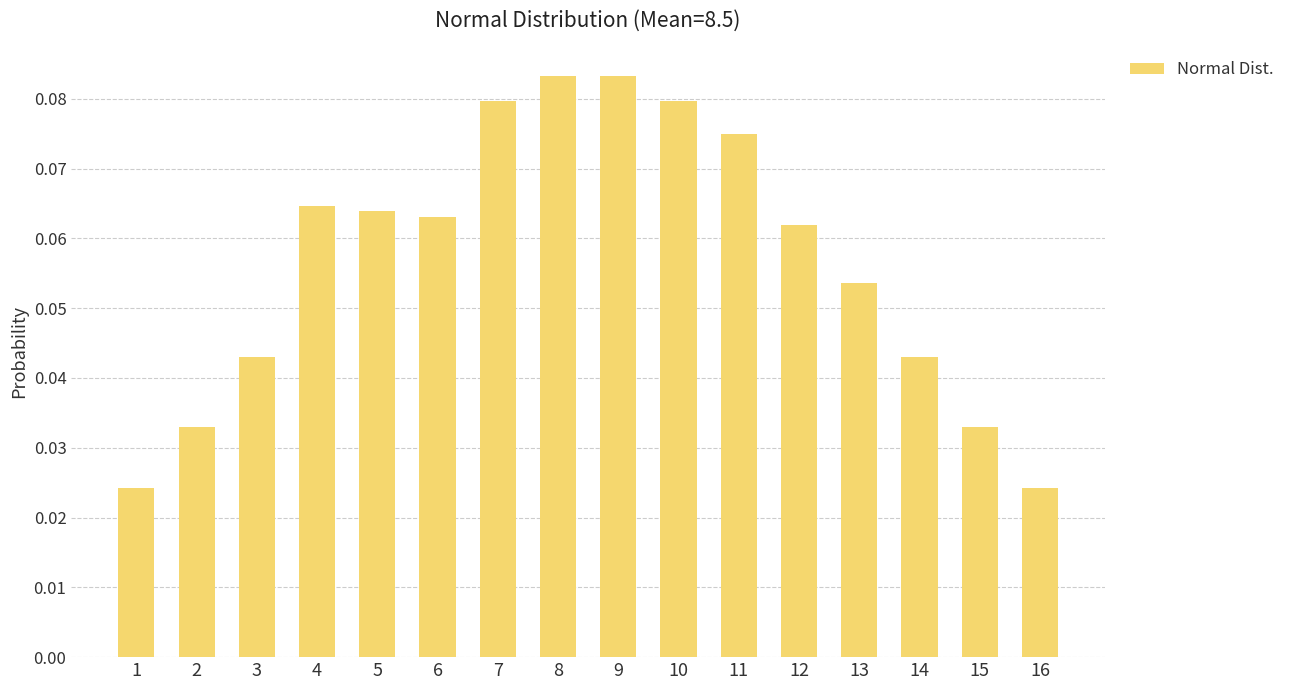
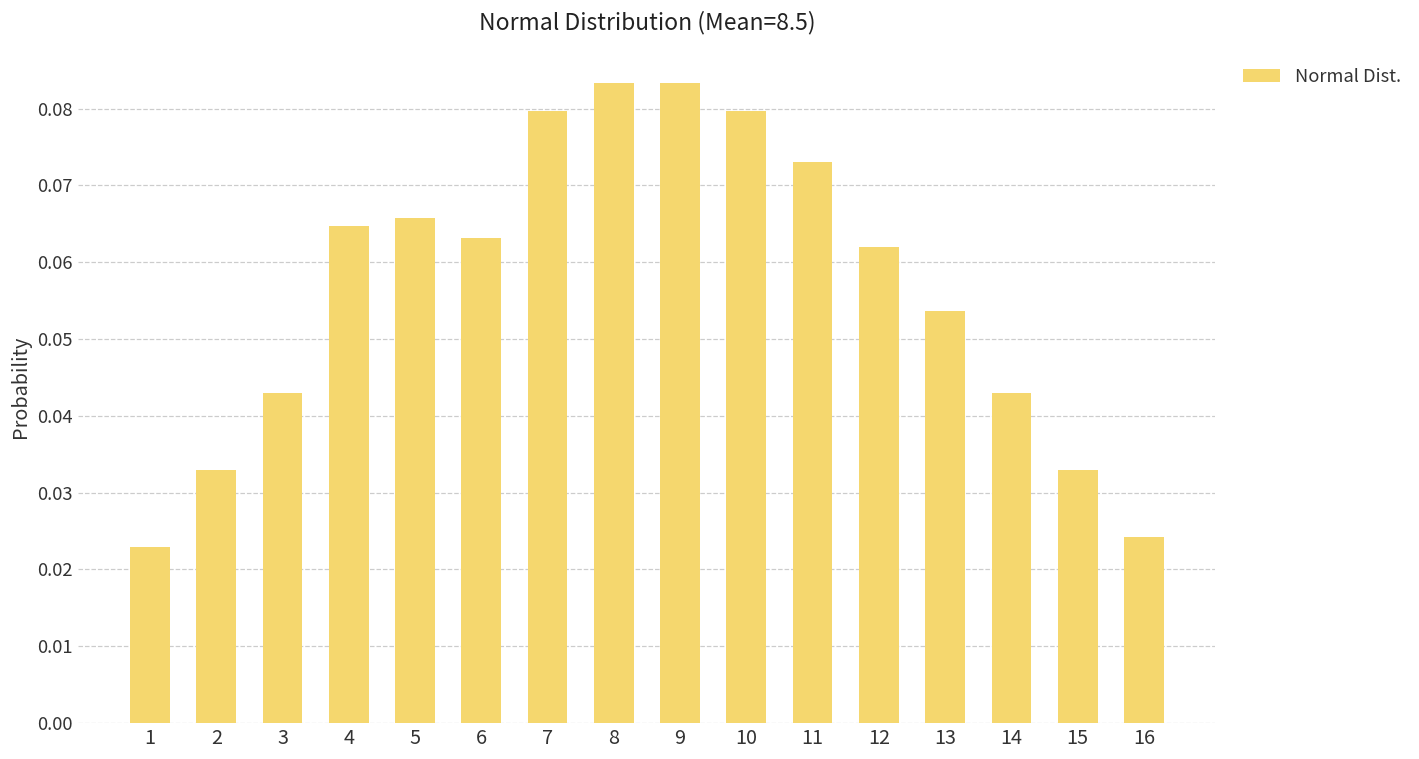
1: 0.024 -> 0.023
5: 0.064 -> 0.066
11: 0.075 -> 0.073
